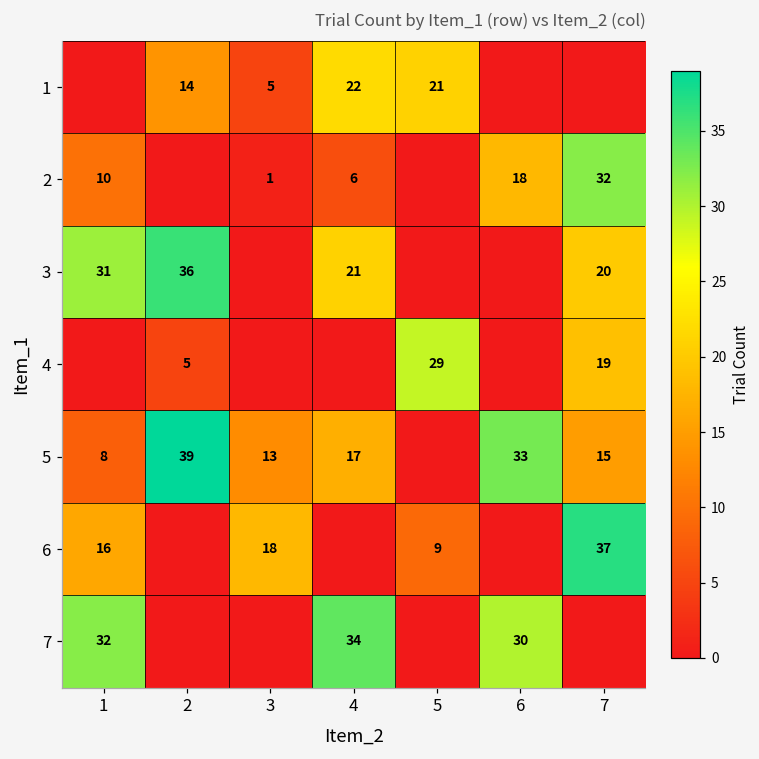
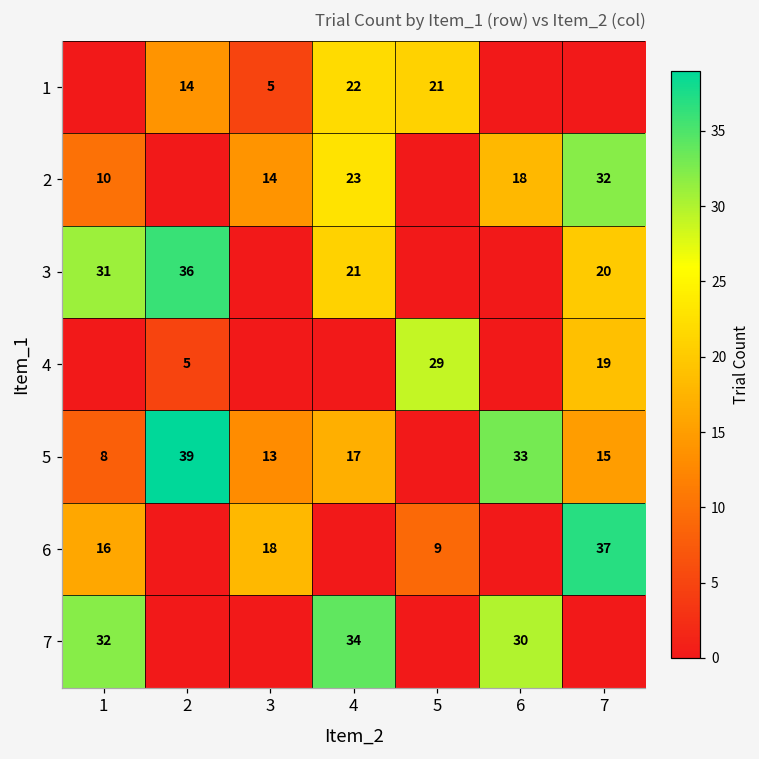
2, 3: 1 -> 14
2, 4: 6 -> 23
